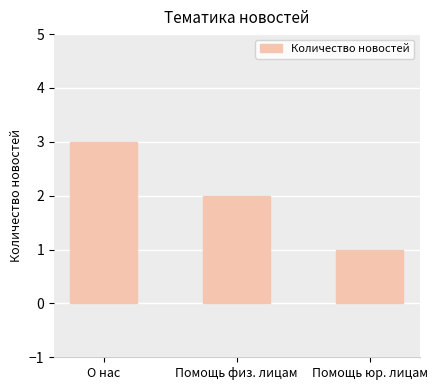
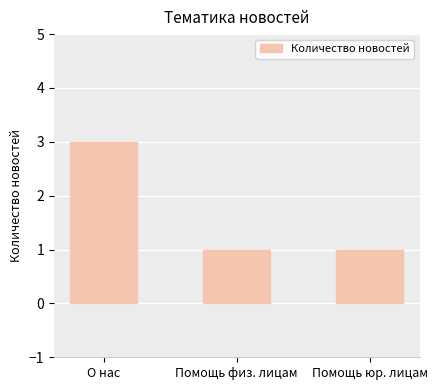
Помощь физ. лицам: 2 -> 1
